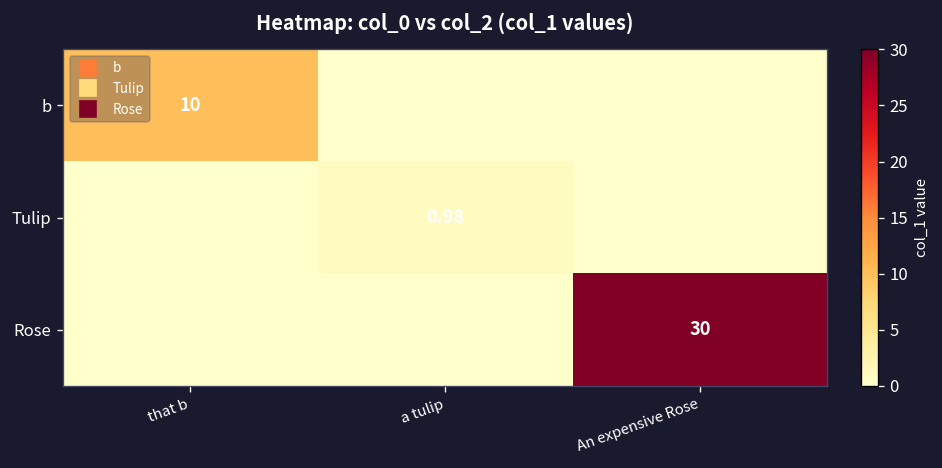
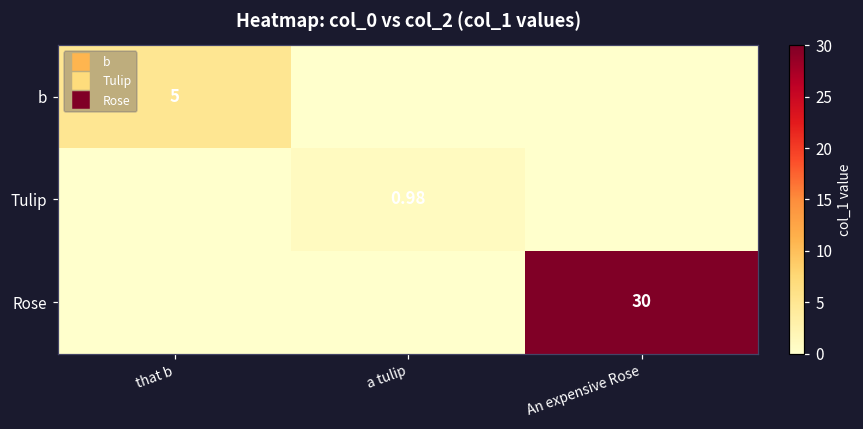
b, that b: 10 -> 5
